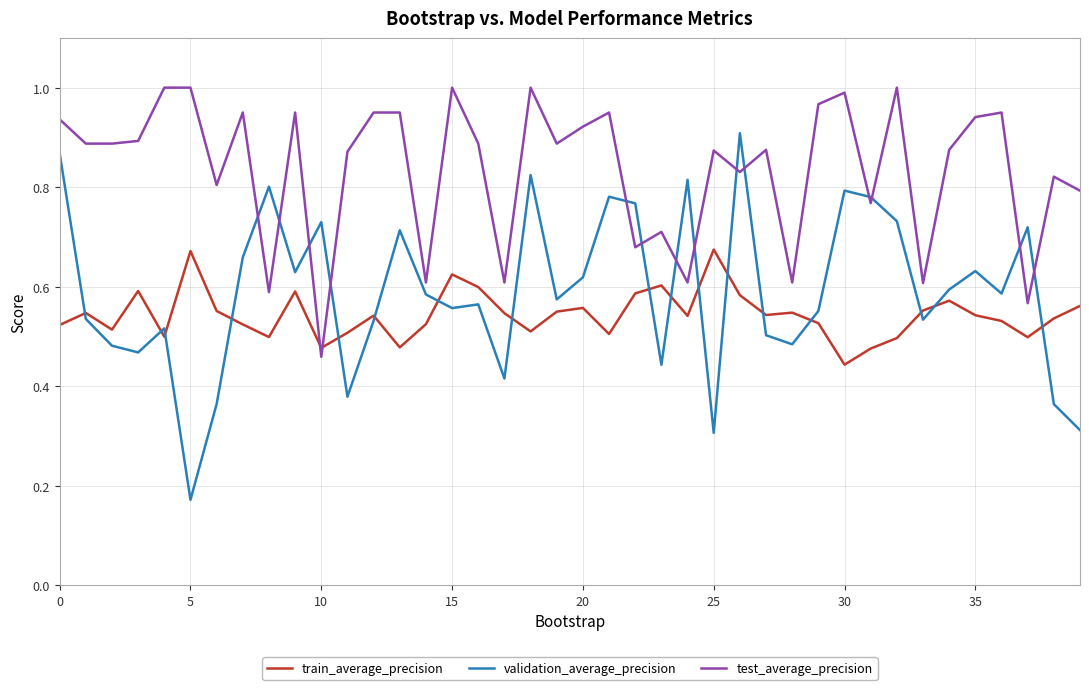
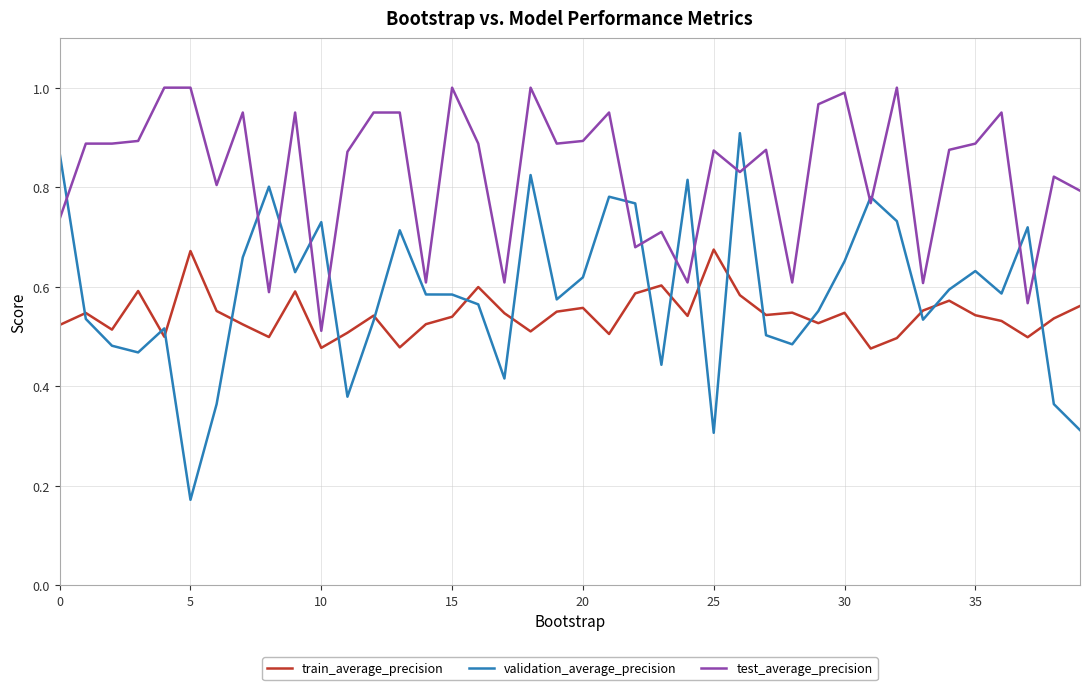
test_average_precision, 0: 0.94 -> 0.74
test_average_precision, 10: 0.46 -> 0.51
train_average_precision, 15: 0.62 -> 0.54
validation_average_precision, 15: 0.56 -> 0.58
test_average_precision, 20: 0.92 -> 0.89
train_average_precision, 30: 0.44 -> 0.55
validation_average_precision, 30: 0.79 -> 0.65
test_average_precision, 35: 0.94 -> 0.89
